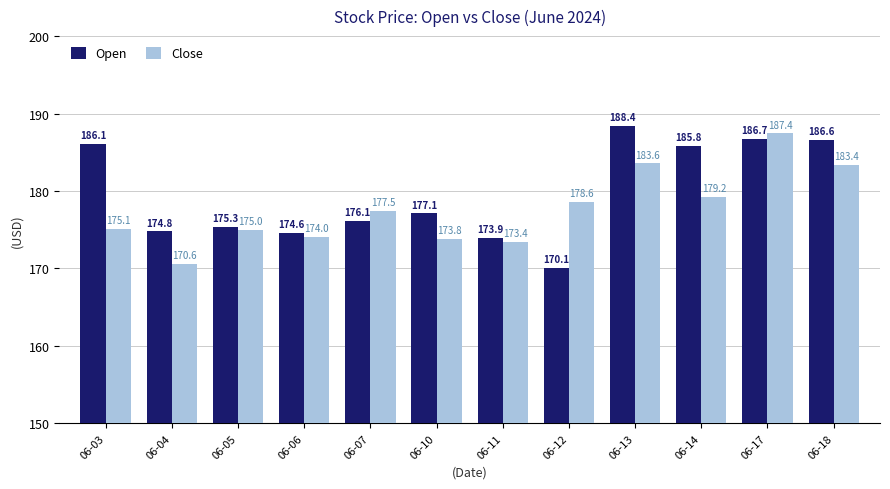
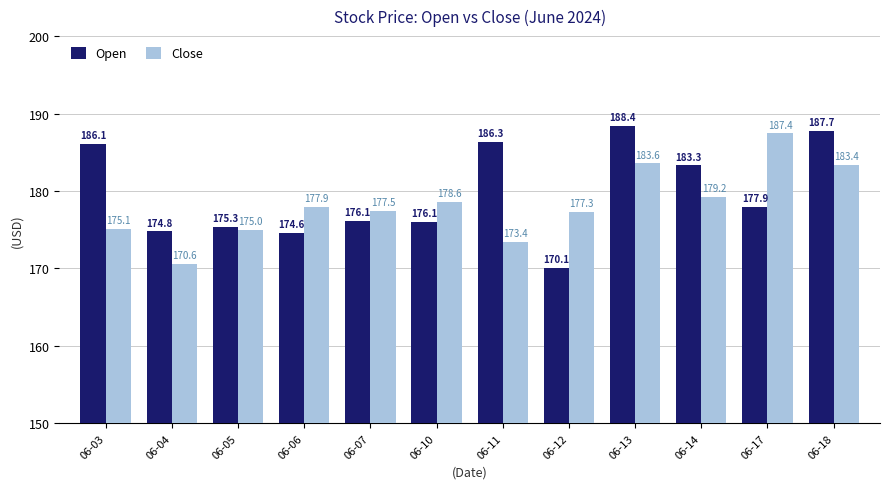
Close, 06-06: 174.0 -> 177.9
Open, 06-10: 177.1 -> 176.1
Close, 06-10: 173.8 -> 178.6
Open, 06-11: 173.9 -> 186.3
Close, 06-12: 178.6 -> 177.3
Open, 06-14: 185.8 -> 183.3
Open, 06-17: 186.7 -> 177.9
Open, 06-18: 186.6 -> 187.7
